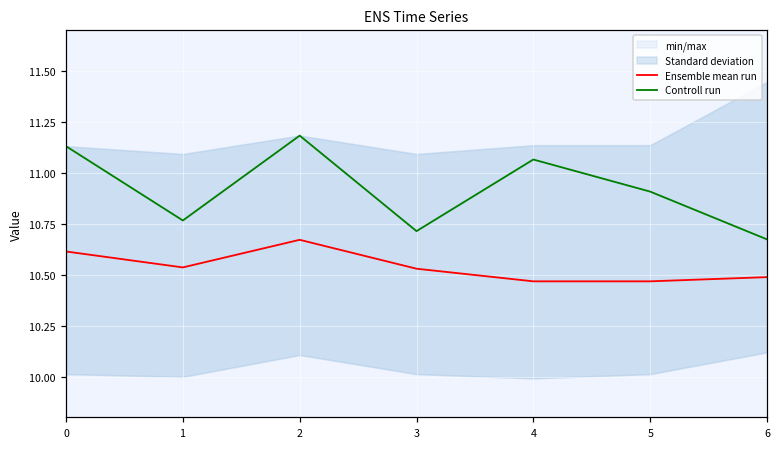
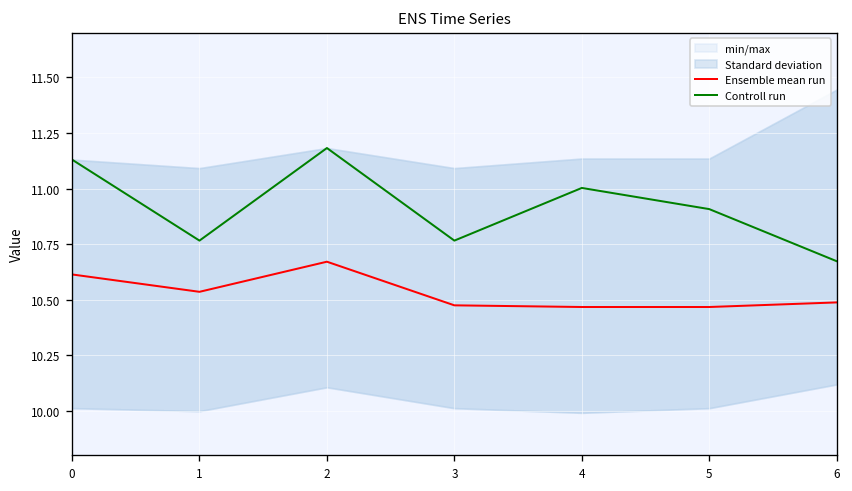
Ensemble mean run, 3: 10.53 -> 10.47
Controll run, 3: 10.71 -> 10.77
Controll run, 4: 11.07 -> 11.00
